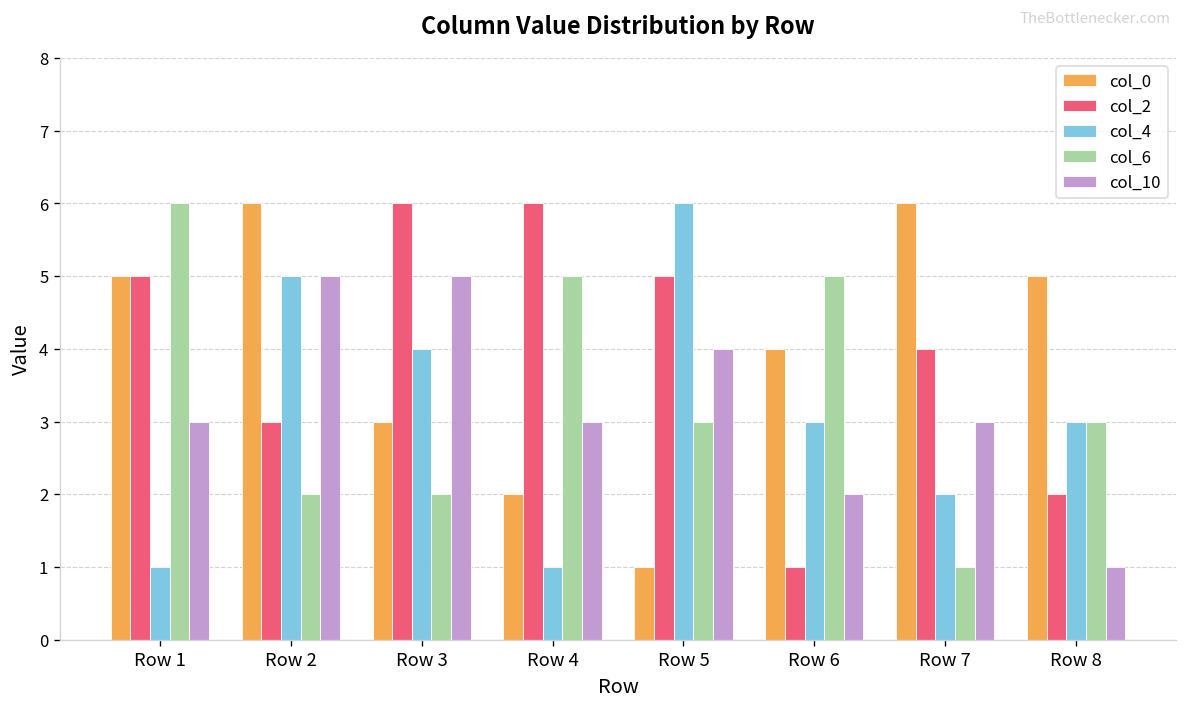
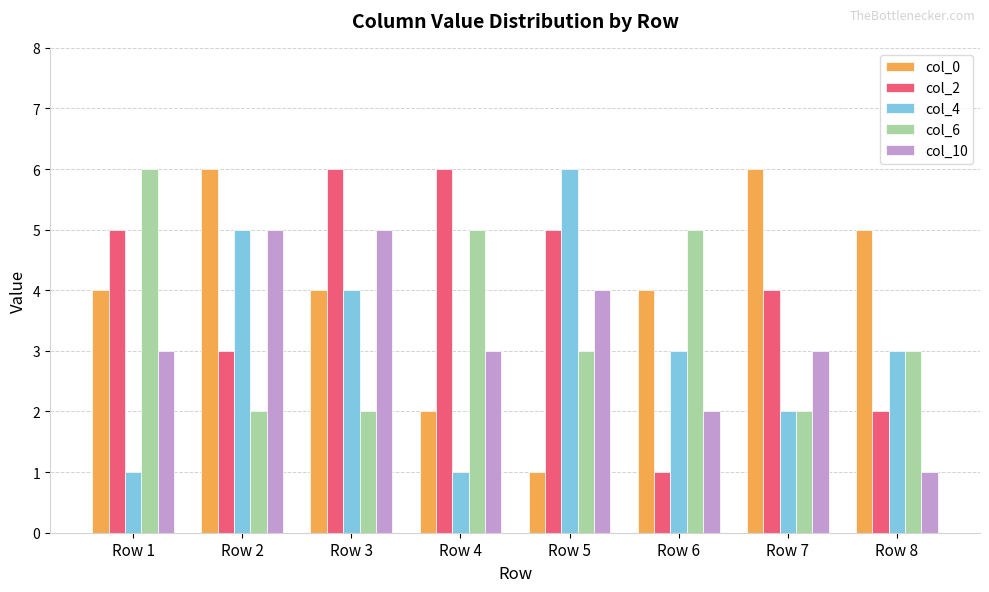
col_0, Row 1: 5 -> 4
col_0, Row 3: 3 -> 4
col_6, Row 7: 1 -> 2
